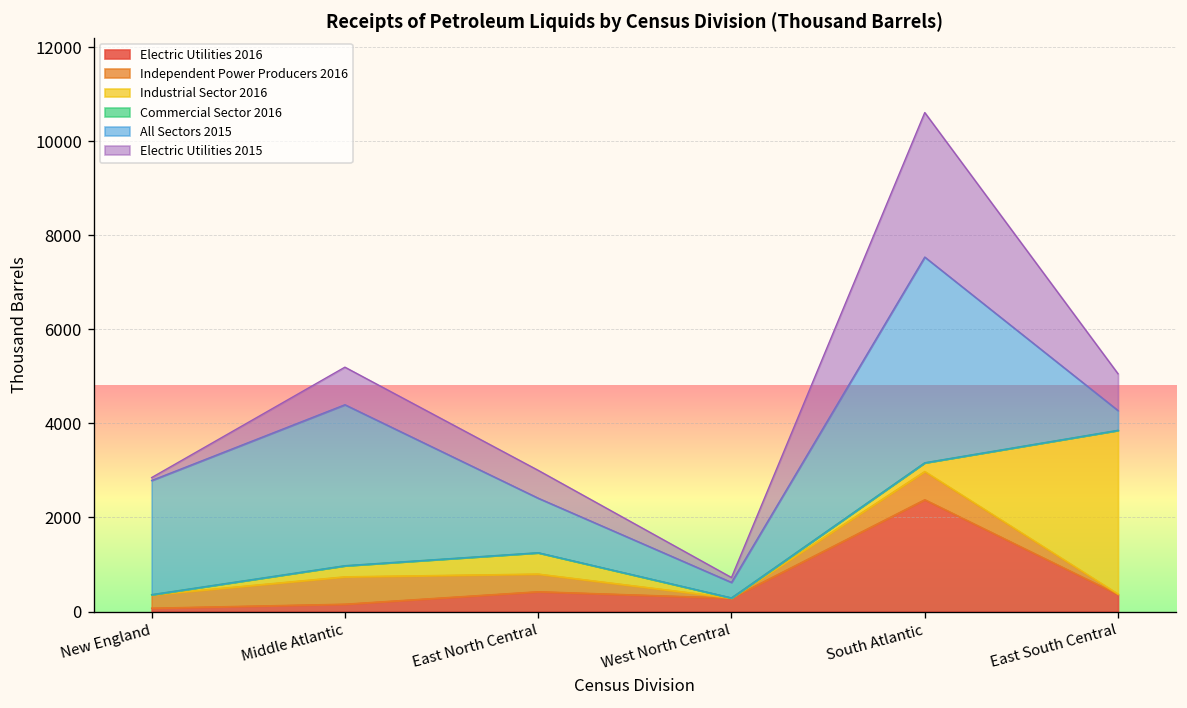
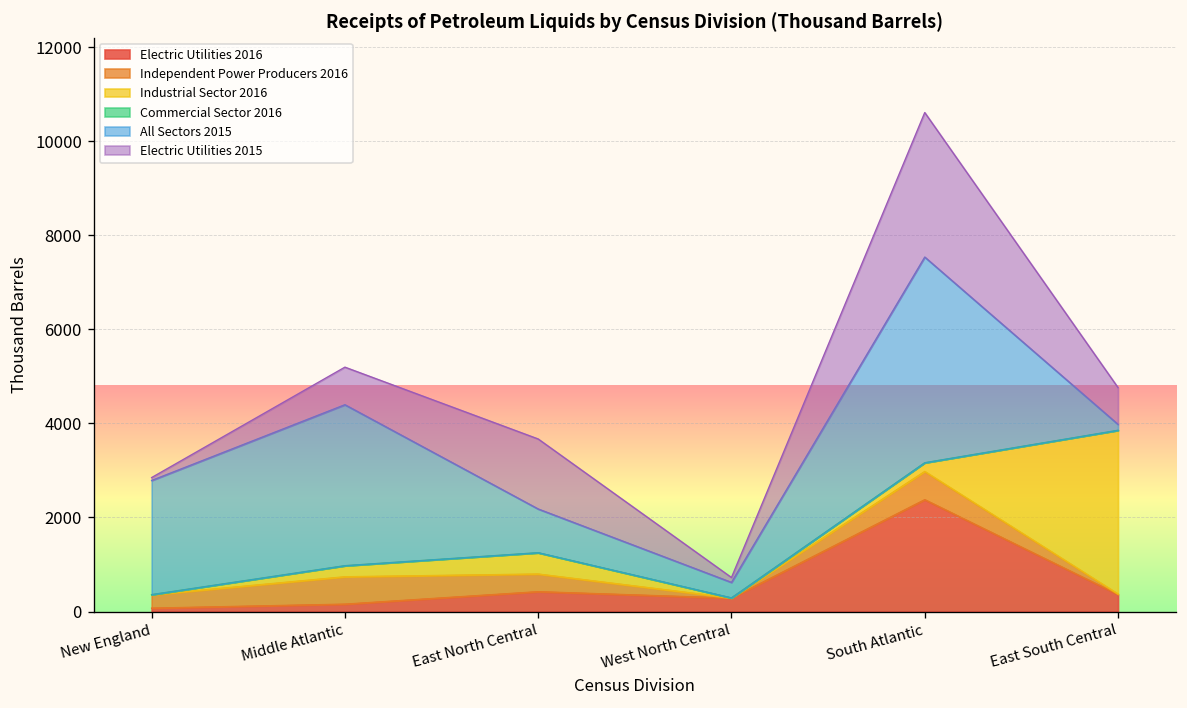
All Sectors 2015, East North Central: 1200 -> 900
Electric Utilities 2015, East North Central: 600 -> 1500
All Sectors 2015, East South Central: 400 -> 100
